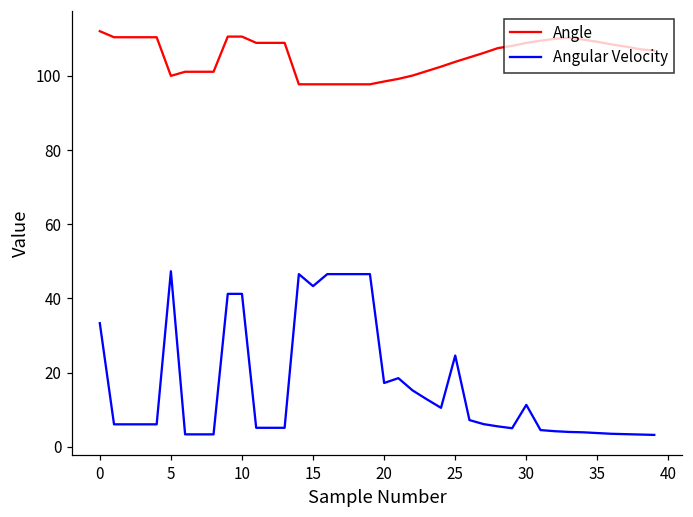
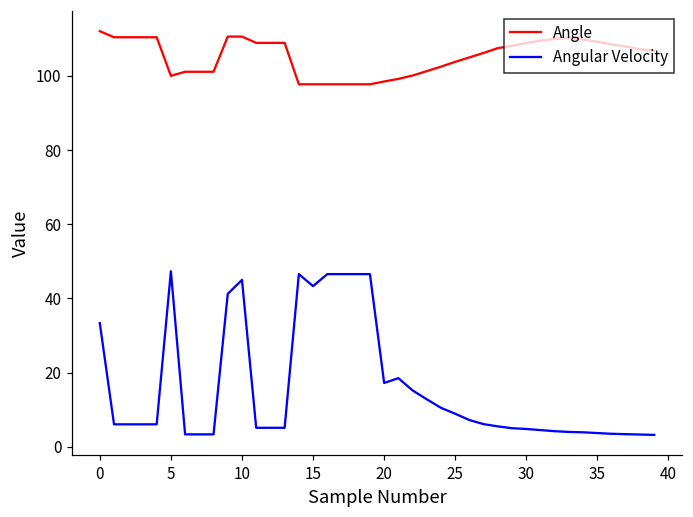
Angular Velocity, 10: 41 -> 45
Angular Velocity, 25: 25 -> 9
Angular Velocity, 30: 11 -> 5
